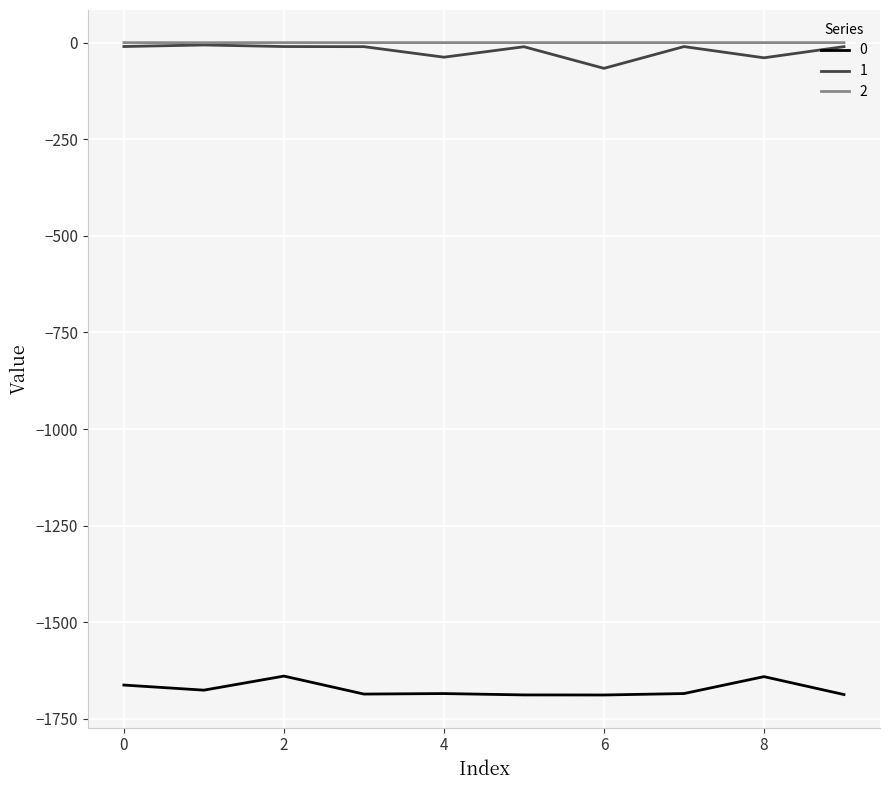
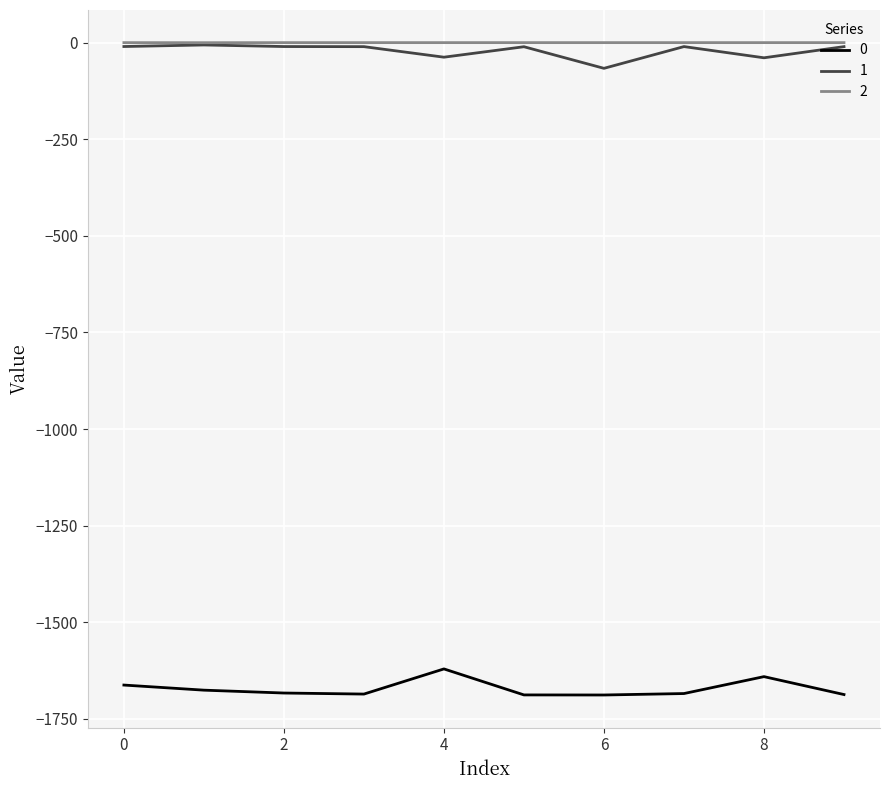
0, 2: -1640 -> -1680
0, 4: -1680 -> -1620
